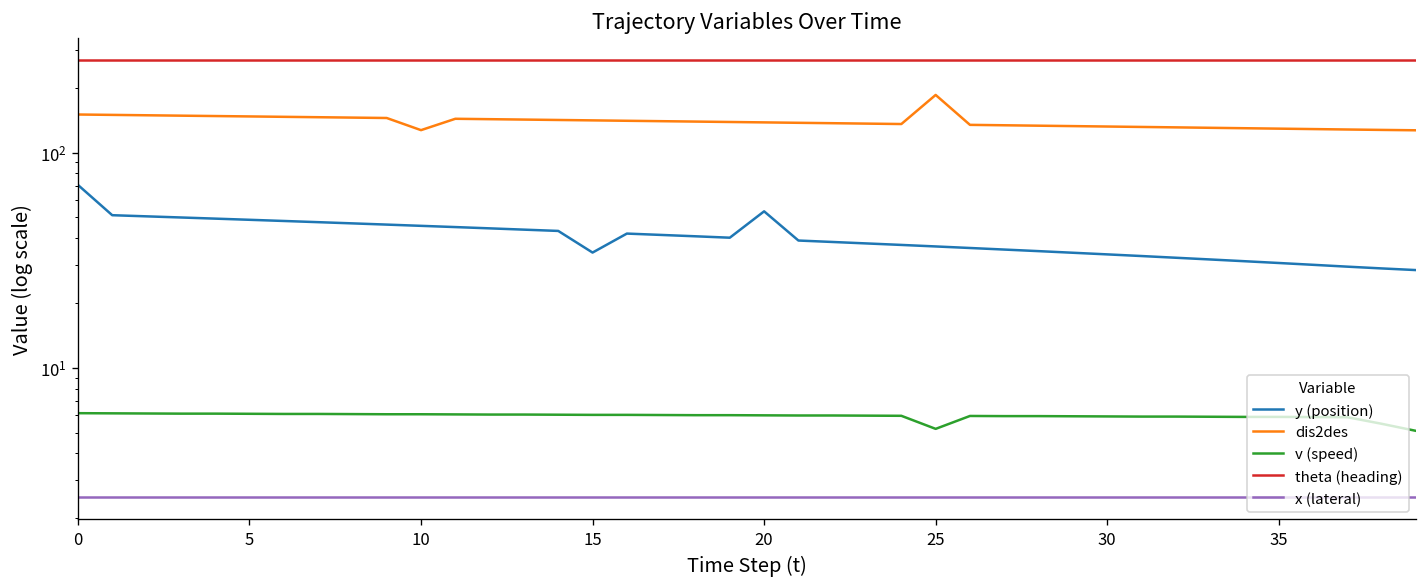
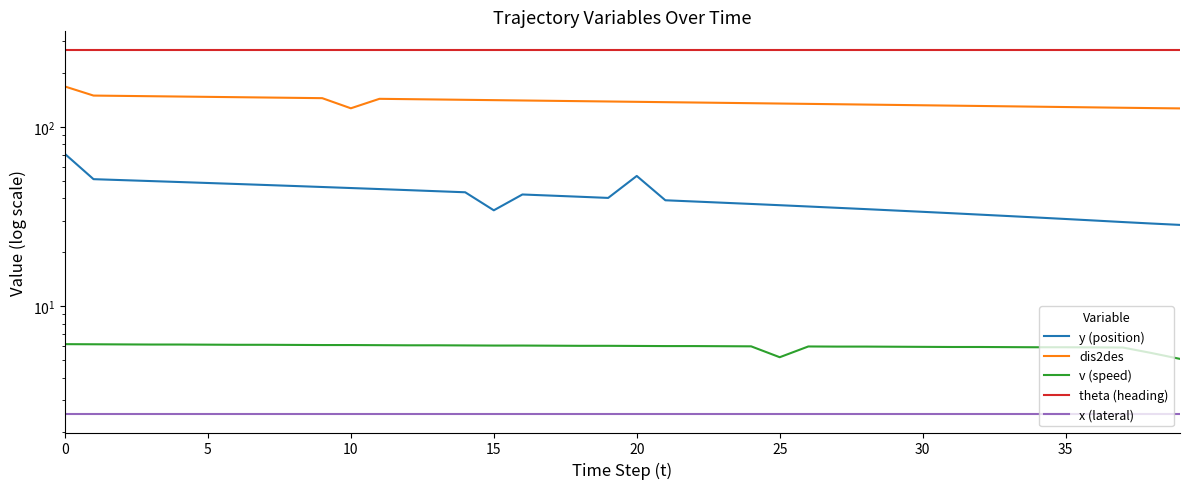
dis2des, 0: 150 -> 170
dis2des, 25: 190 -> 140
